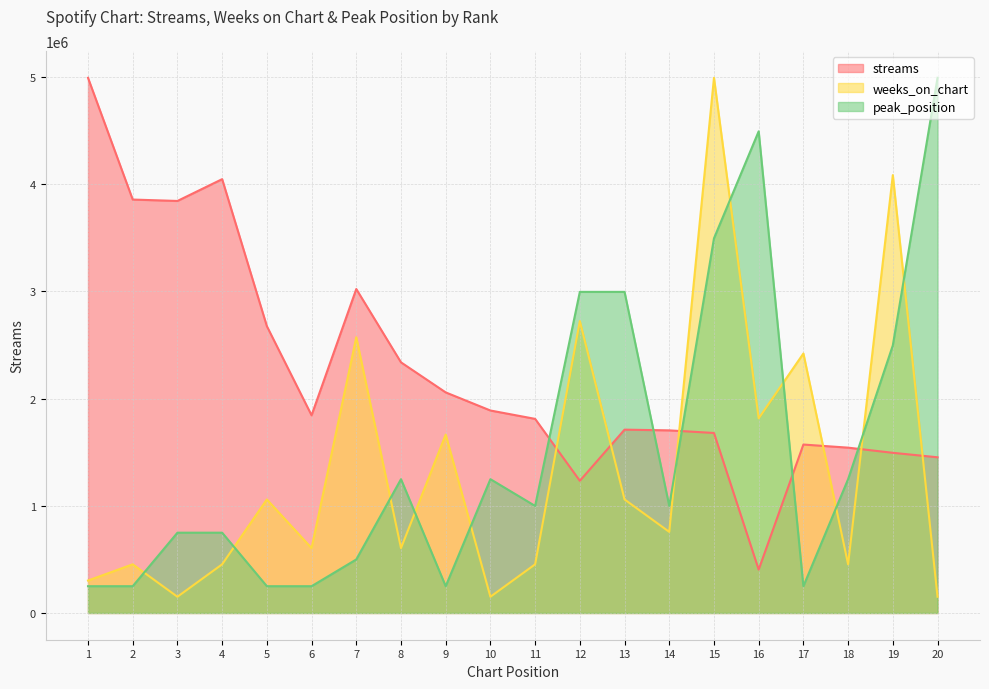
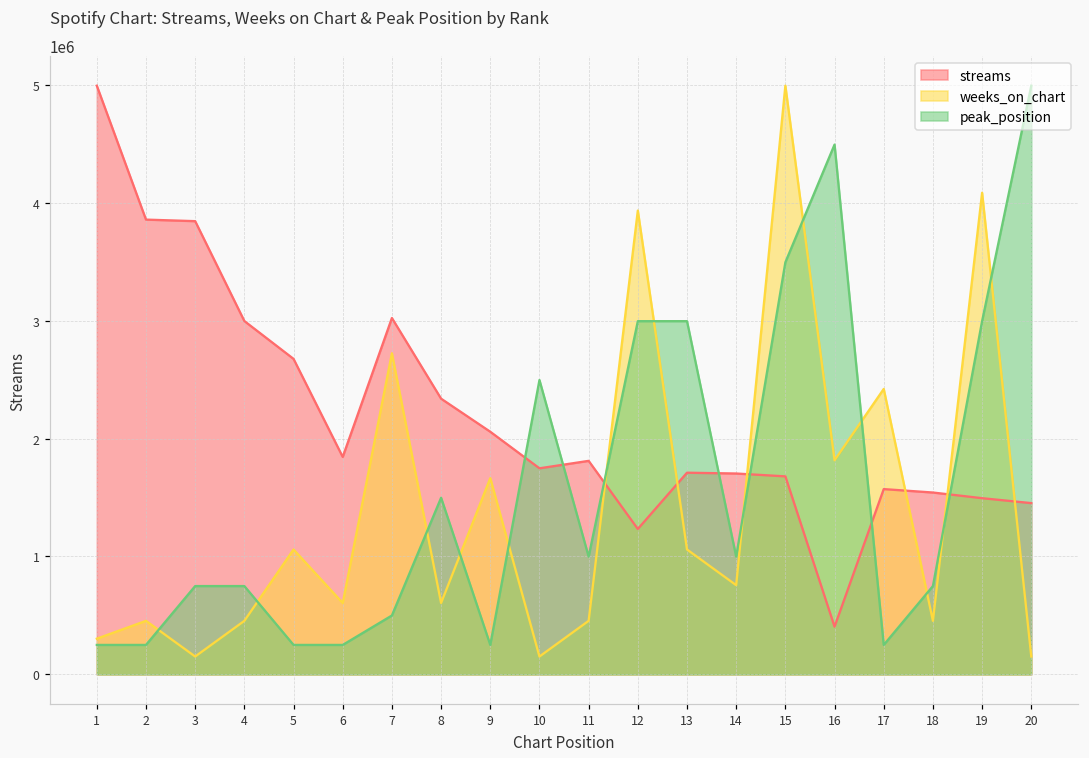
streams, 4: 4050000 -> 3000000
weeks_on_chart, 7: 2570000 -> 2720000
peak_position, 8: 1250000 -> 1500000
streams, 10: 1890000 -> 1750000
peak_position, 10: 1250000 -> 2500000
weeks_on_chart, 12: 2720000 -> 3930000
peak_position, 18: 1250000 -> 750000
peak_position, 19: 2500000 -> 3000000
